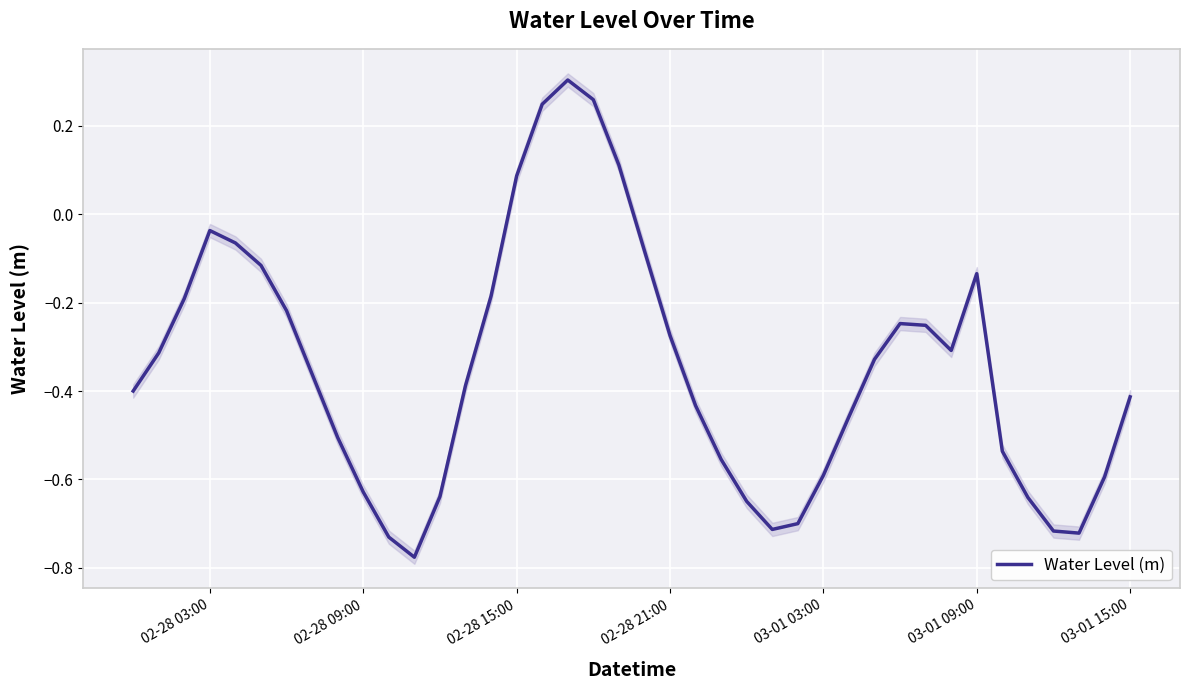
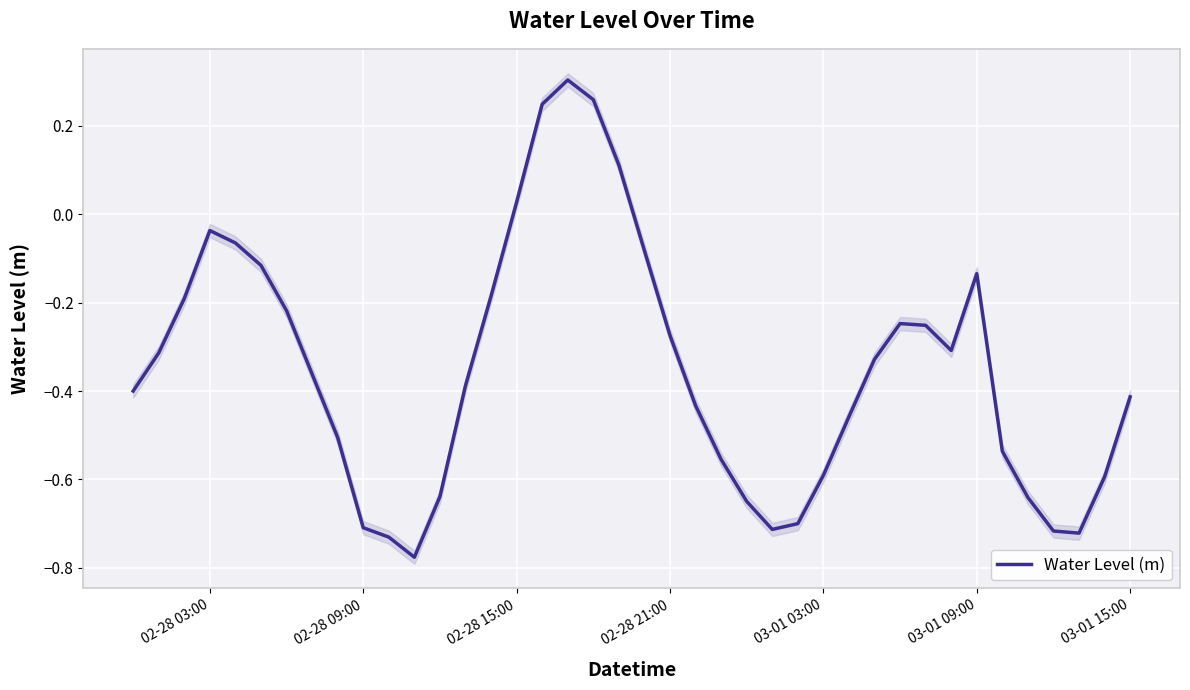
Water Level (m), 02-28 09:00: -0.63 -> -0.71
Water Level (m), 02-28 15:00: 0.09 -> 0.03
